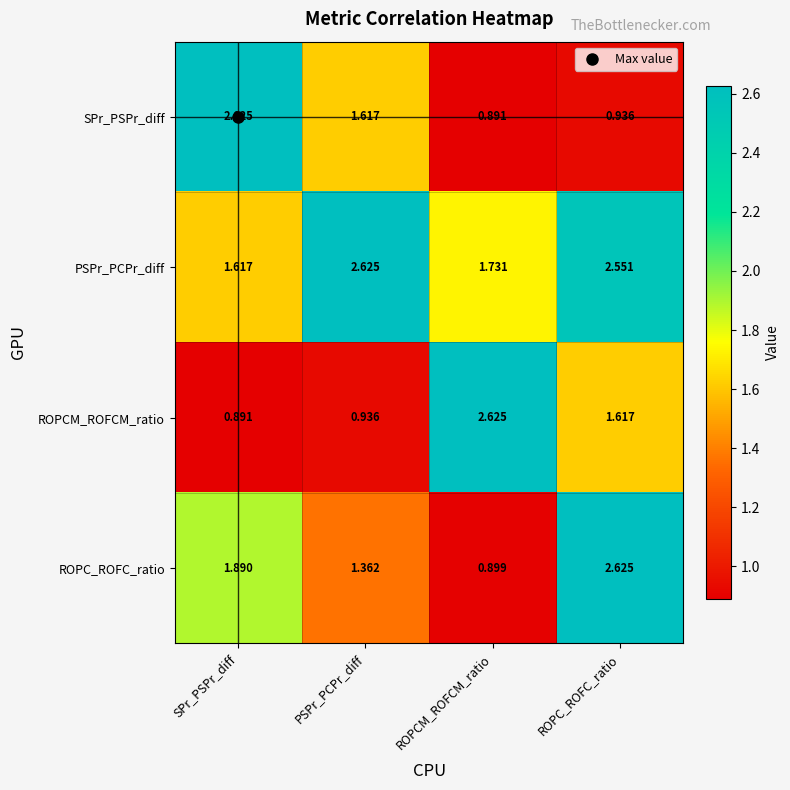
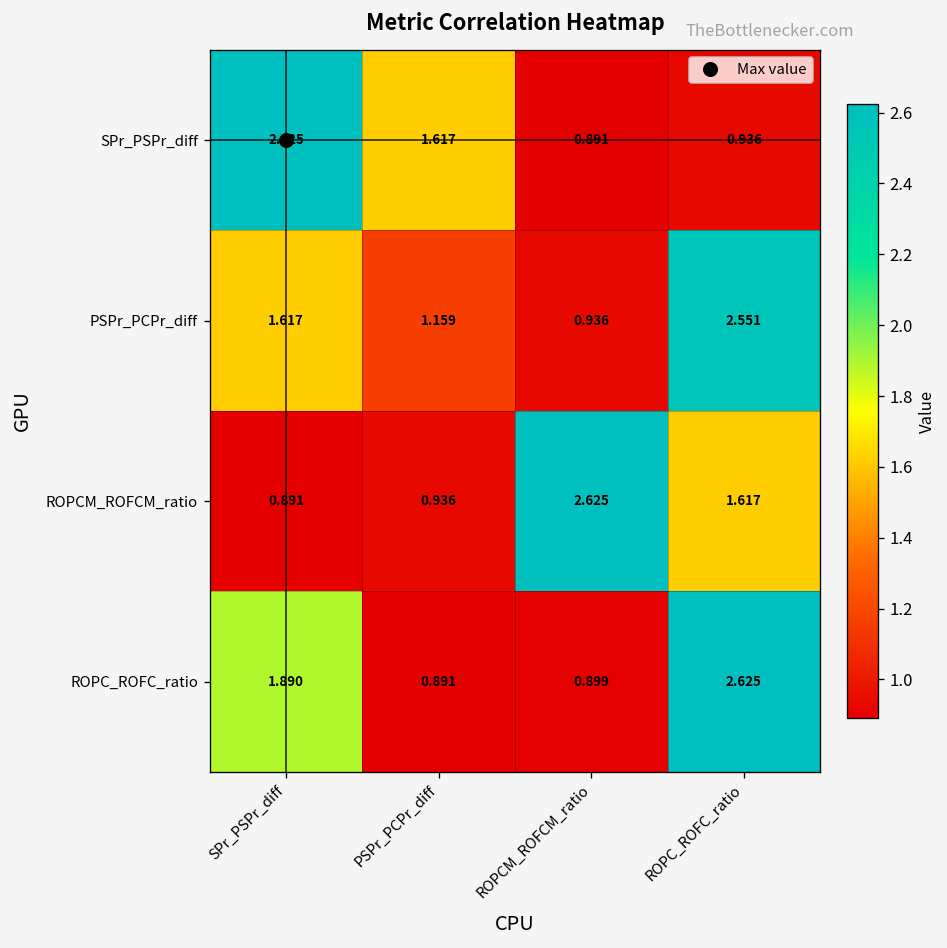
PSPr_PCPr_diff, PSPr_PCPr_diff: 2.625 -> 1.159
PSPr_PCPr_diff, ROPCM_ROFCM_ratio: 1.731 -> 0.936
ROPC_ROFC_ratio, PSPr_PCPr_diff: 1.362 -> 0.891
